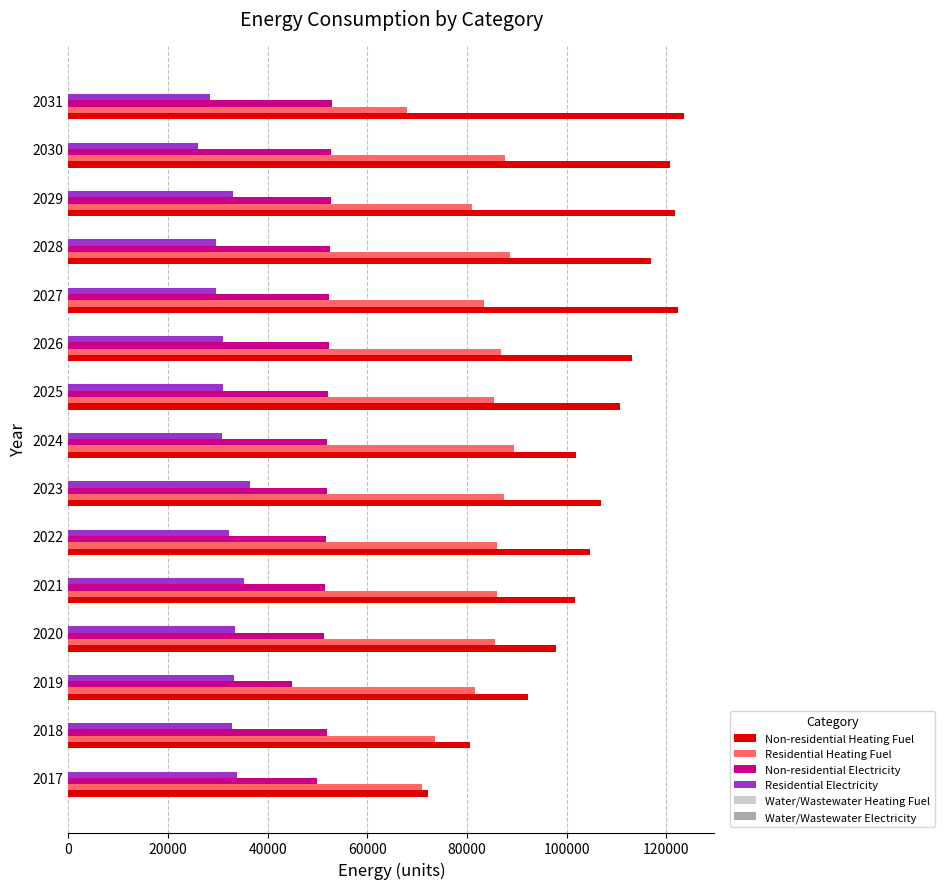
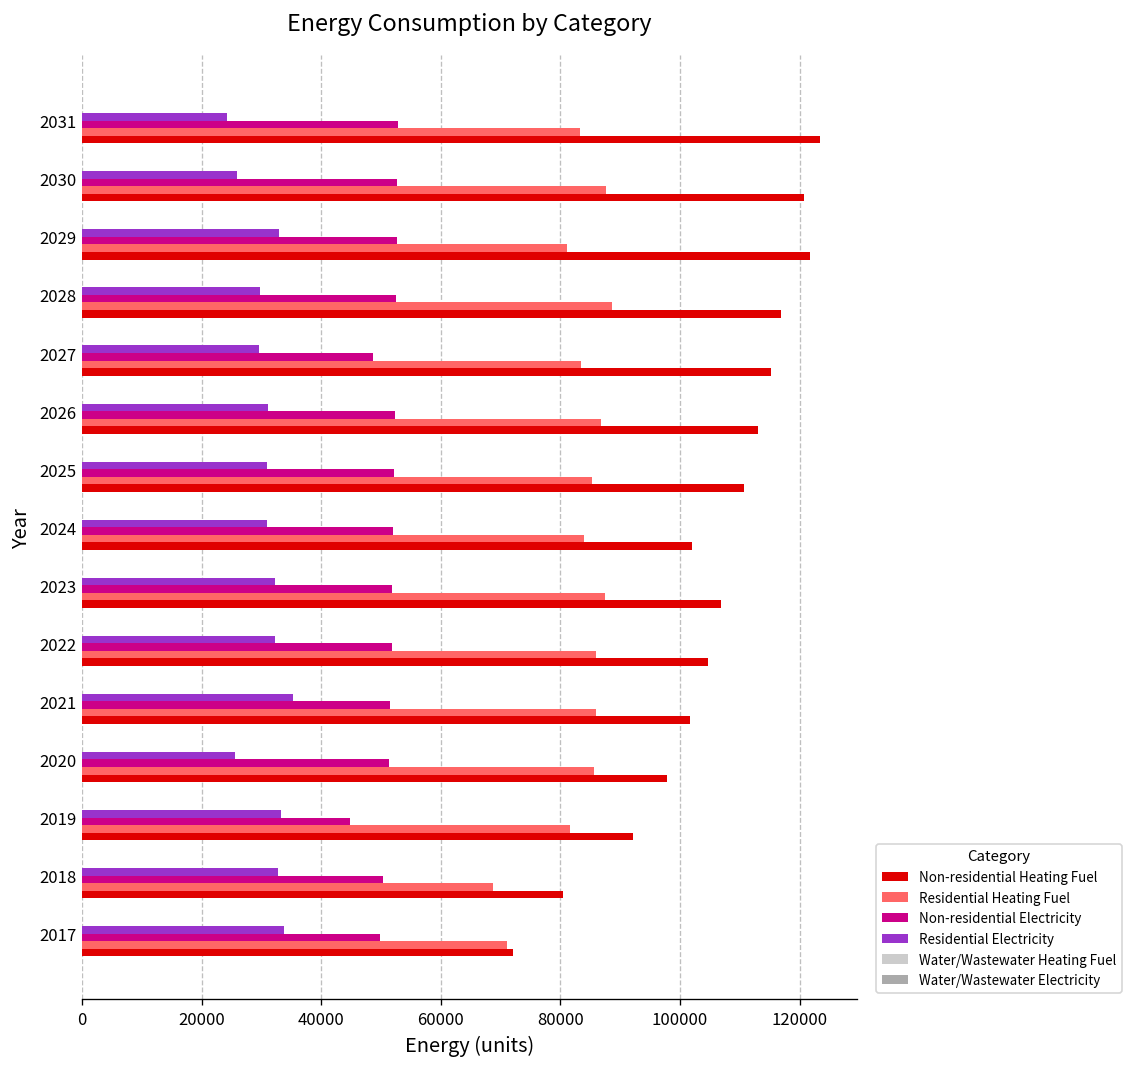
Residential Electricity, 2031: 28000 -> 24000
Residential Heating Fuel, 2031: 68000 -> 83000
Non-residential Electricity, 2027: 52000 -> 49000
Non-residential Heating Fuel, 2027: 122000 -> 115000
Residential Heating Fuel, 2024: 89000 -> 84000
Residential Electricity, 2023: 36000 -> 32000
Residential Electricity, 2020: 33000 -> 26000
Non-residential Electricity, 2018: 52000 -> 50000
Residential Heating Fuel, 2018: 74000 -> 69000
